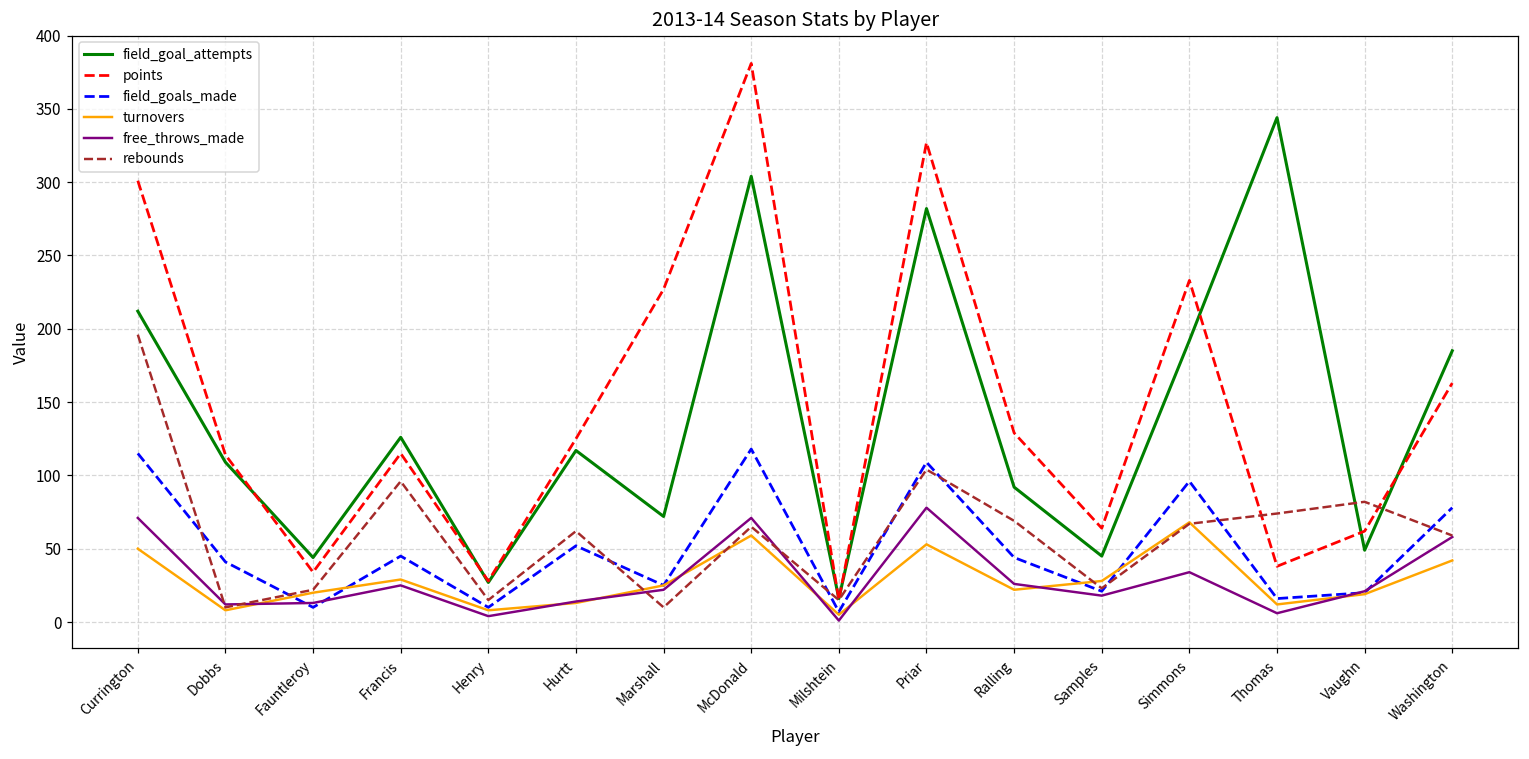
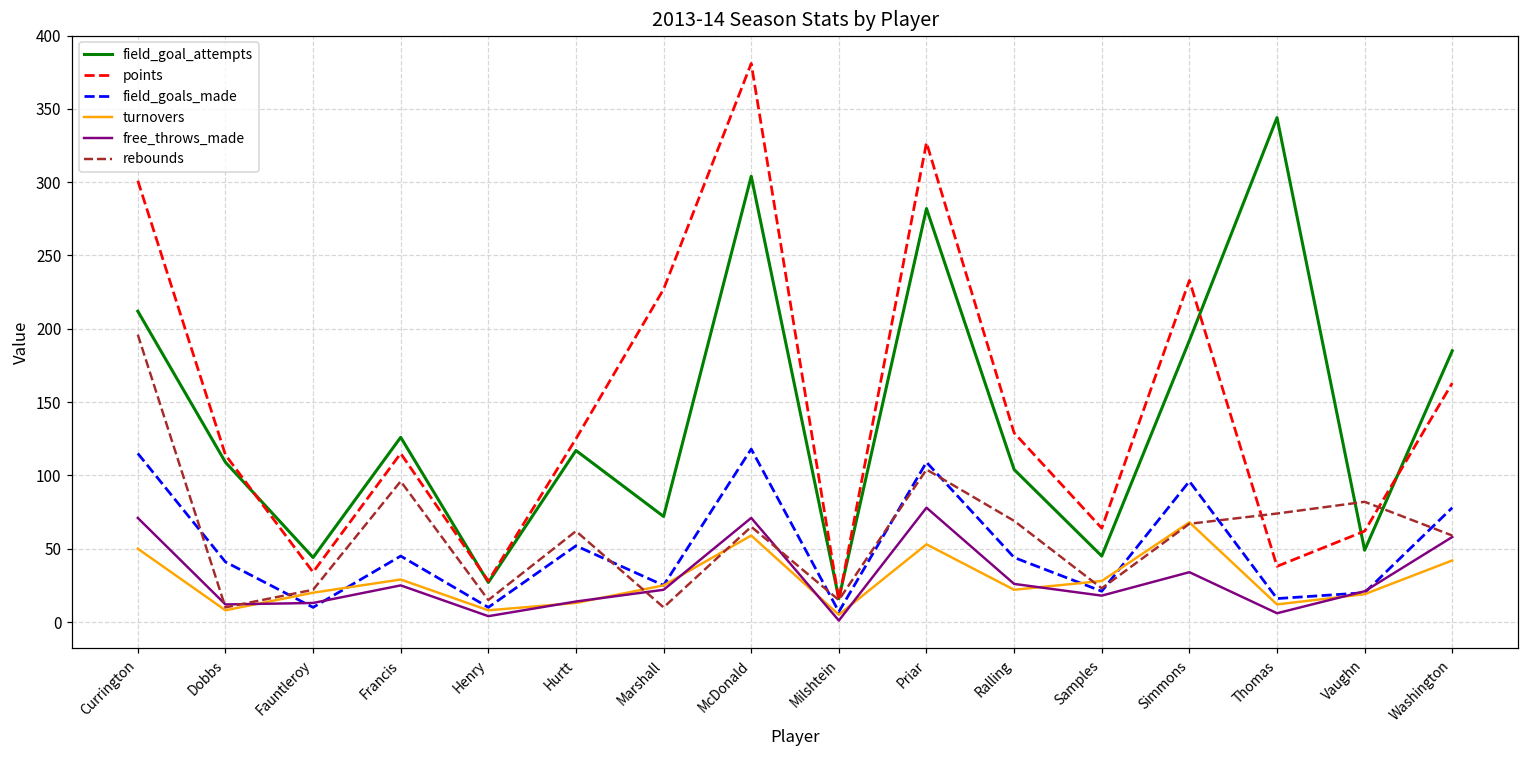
field_goal_attempts, Ralling: 92 -> 104
